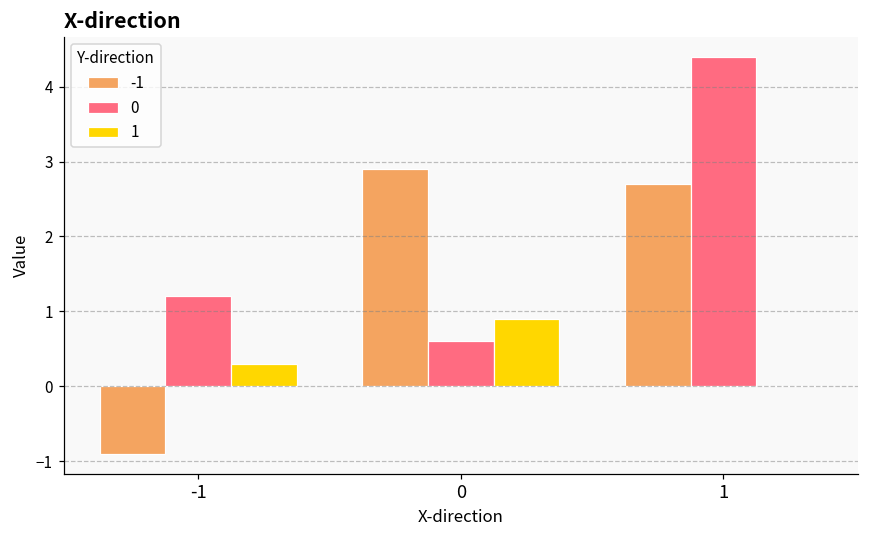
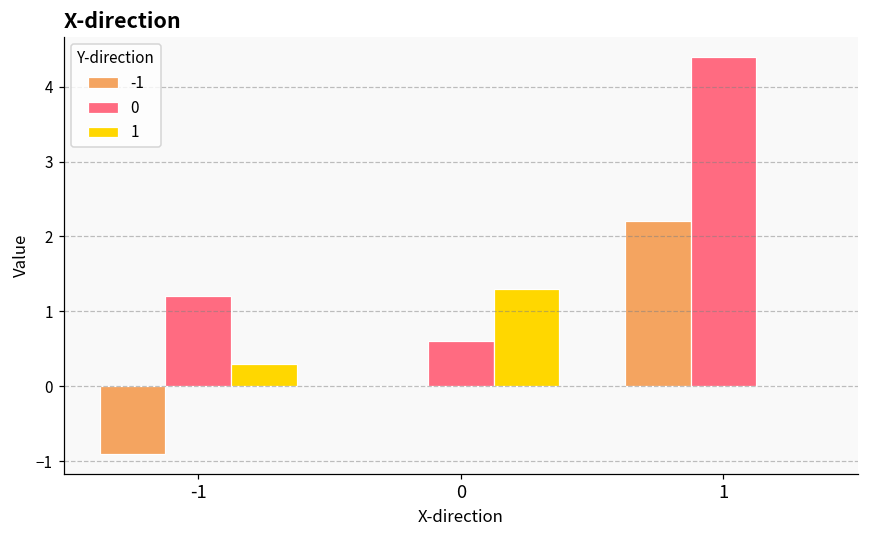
-1, 0: 2.9 -> 0.0
1, 0: 0.9 -> 1.3
-1, 1: 2.7 -> 2.2
